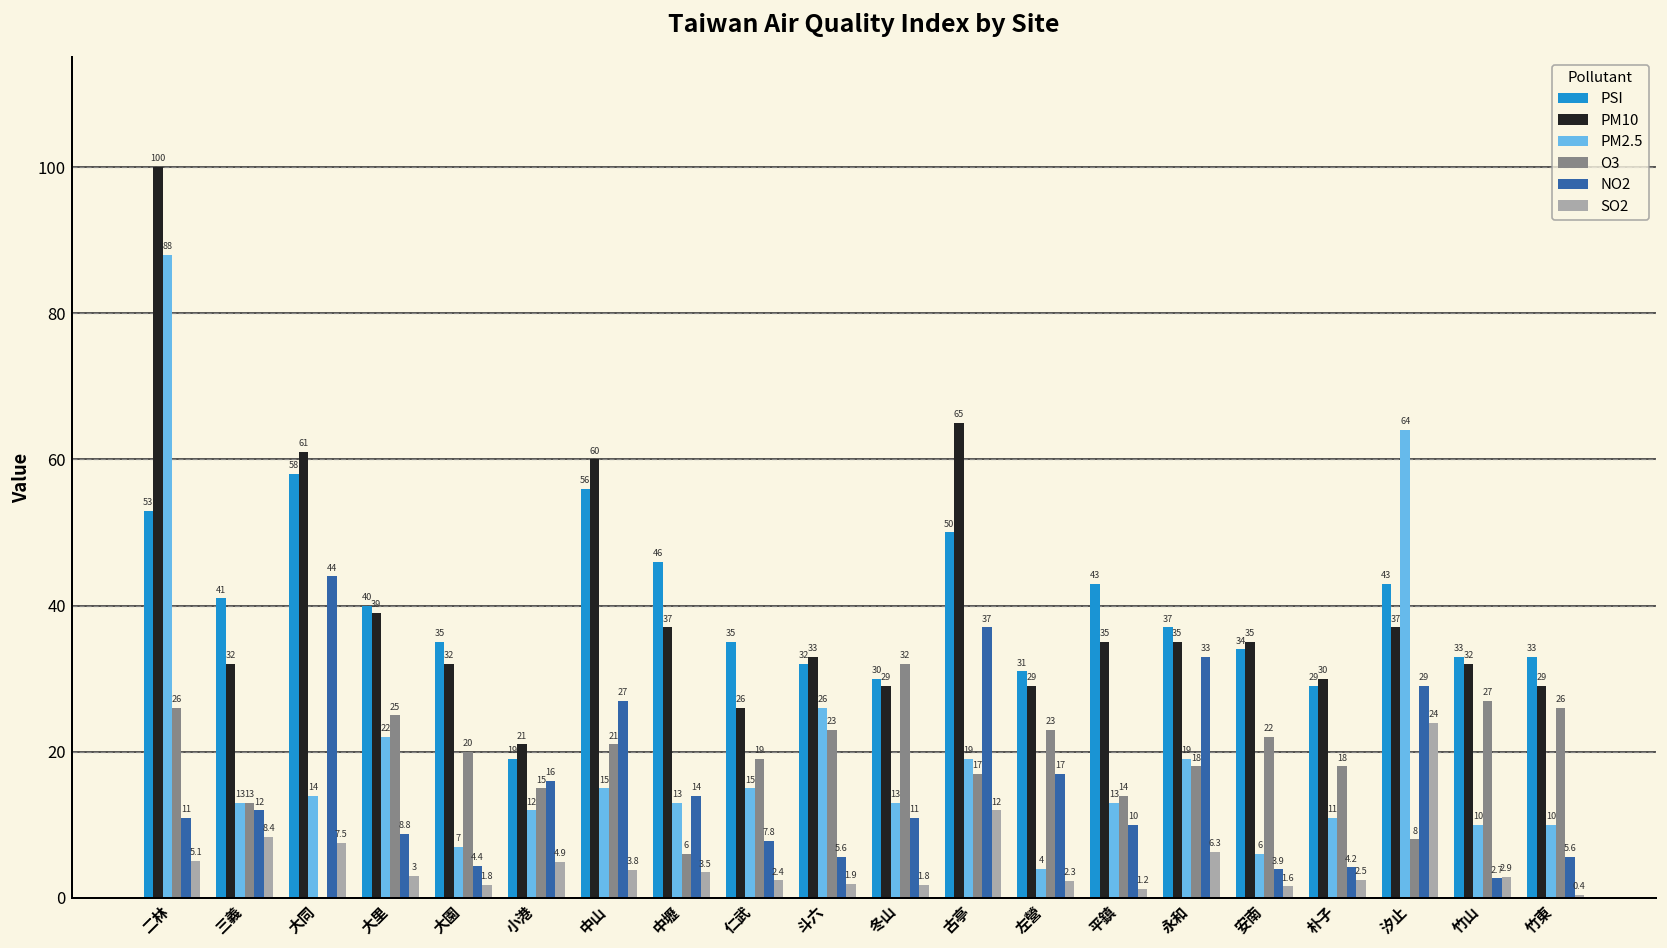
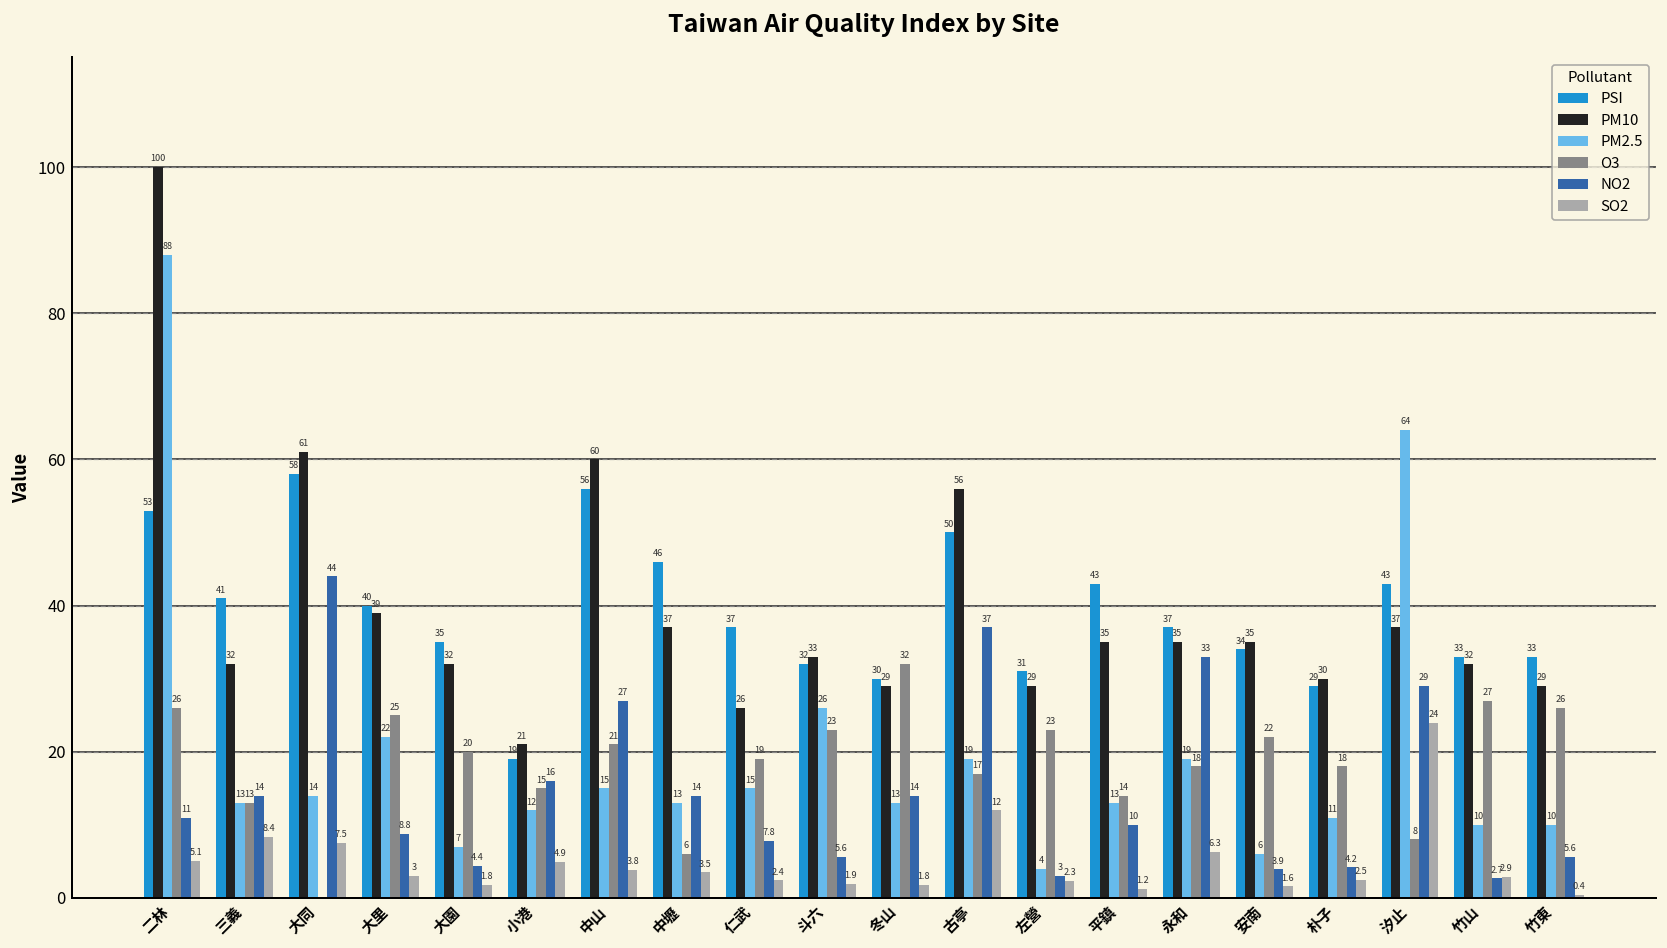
NO2, 三義: 12 -> 14
PSI, 仁武: 35 -> 37
NO2, 冬山: 11 -> 14
PM10, 古亭: 65 -> 56
NO2, 左營: 17 -> 3
